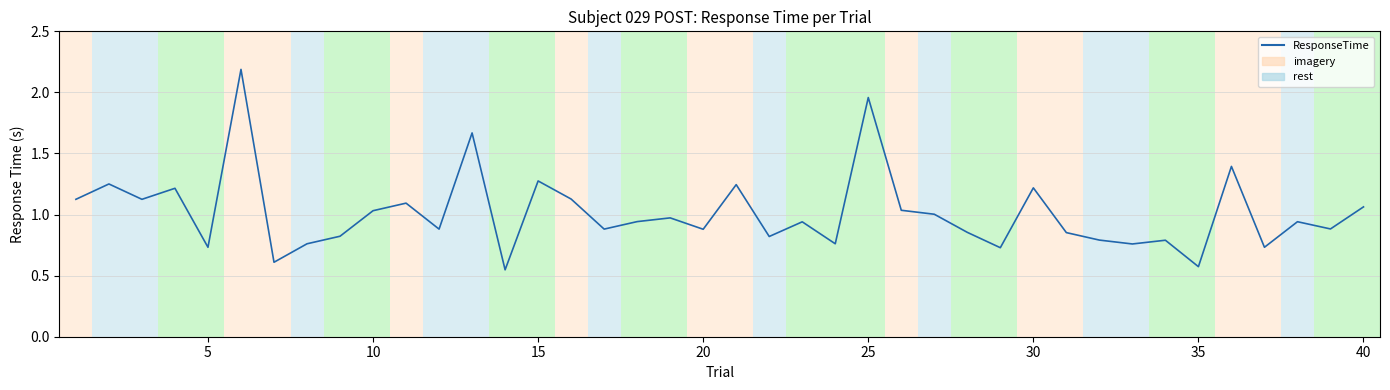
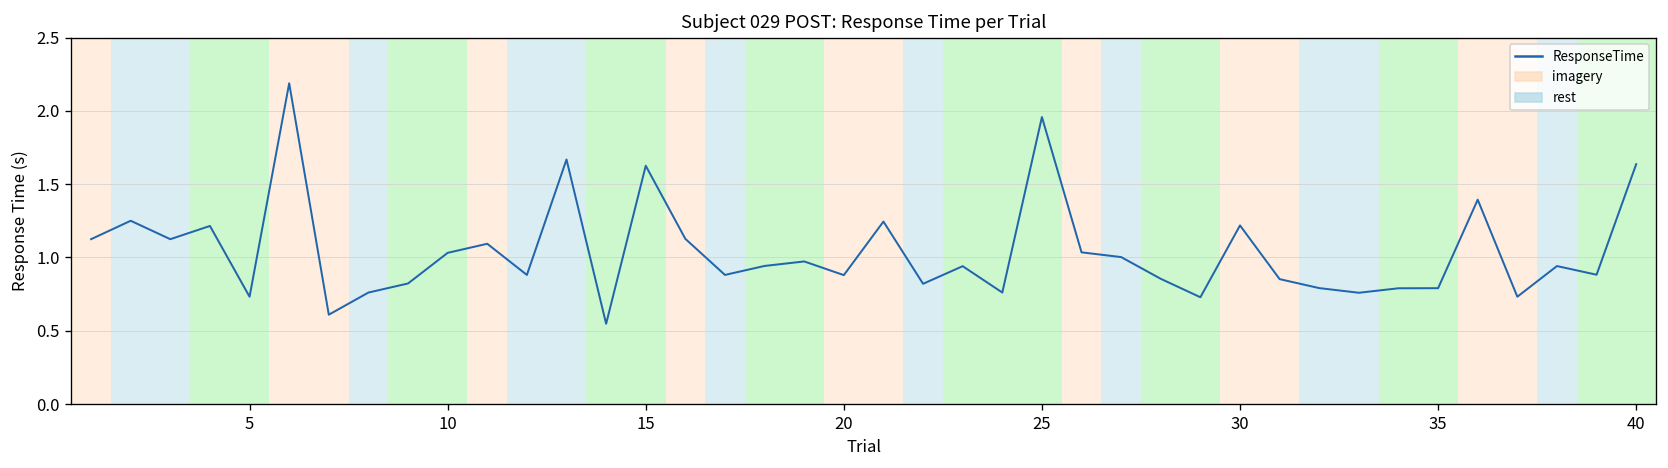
15: 1.28 -> 1.63
35: 0.57 -> 0.79
40: 1.06 -> 1.64
